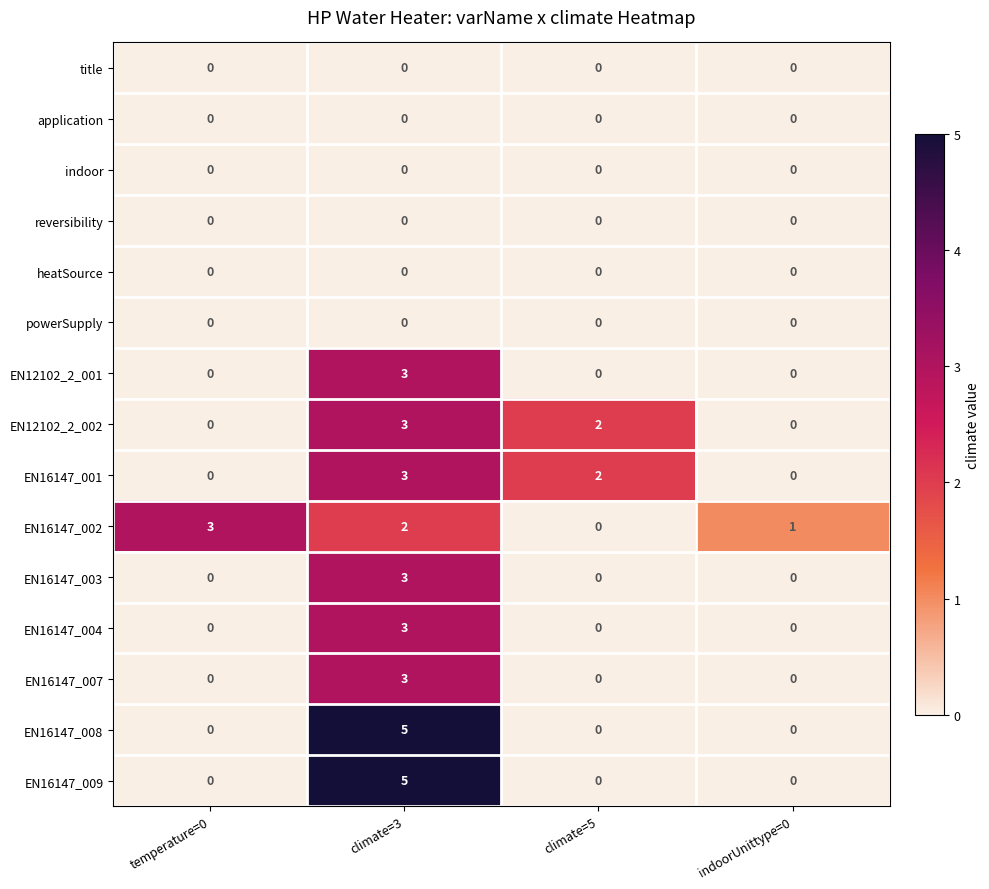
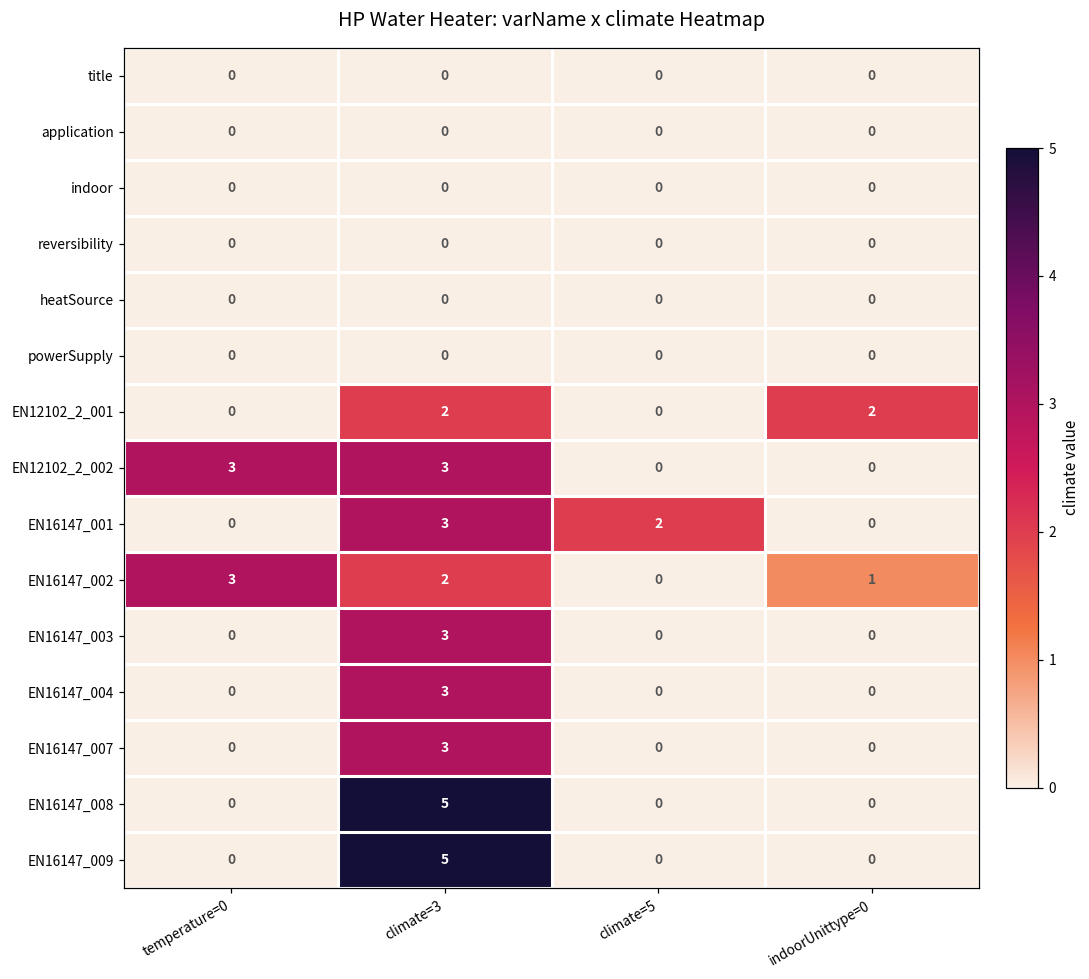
EN12102_2_001, climate=3: 3 -> 2
EN12102_2_001, indoorUnittype=0: 0 -> 2
EN12102_2_002, temperature=0: 0 -> 3
EN12102_2_002, climate=5: 2 -> 0
